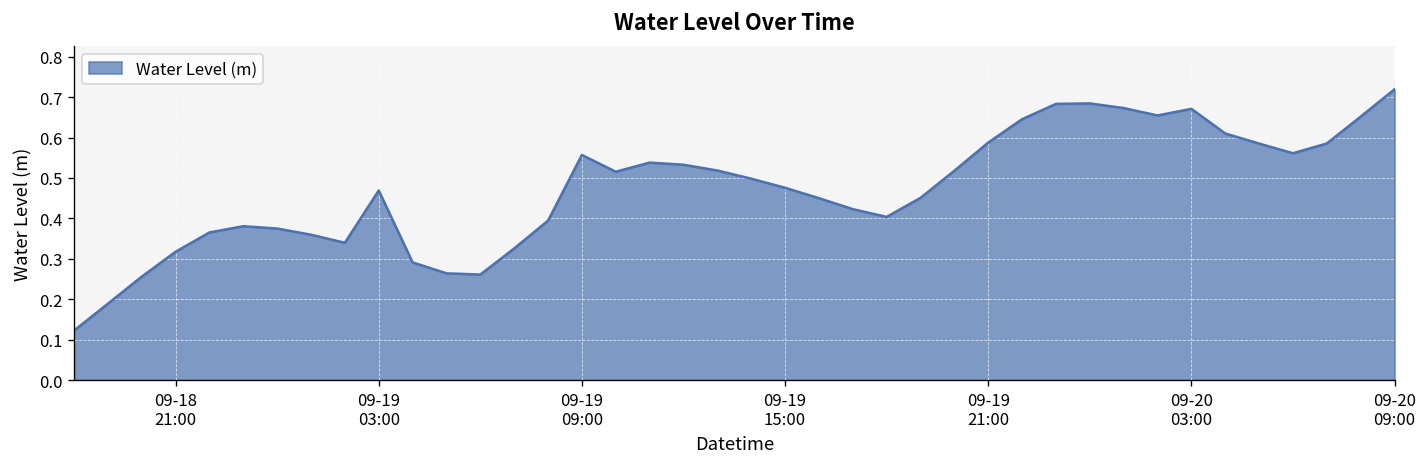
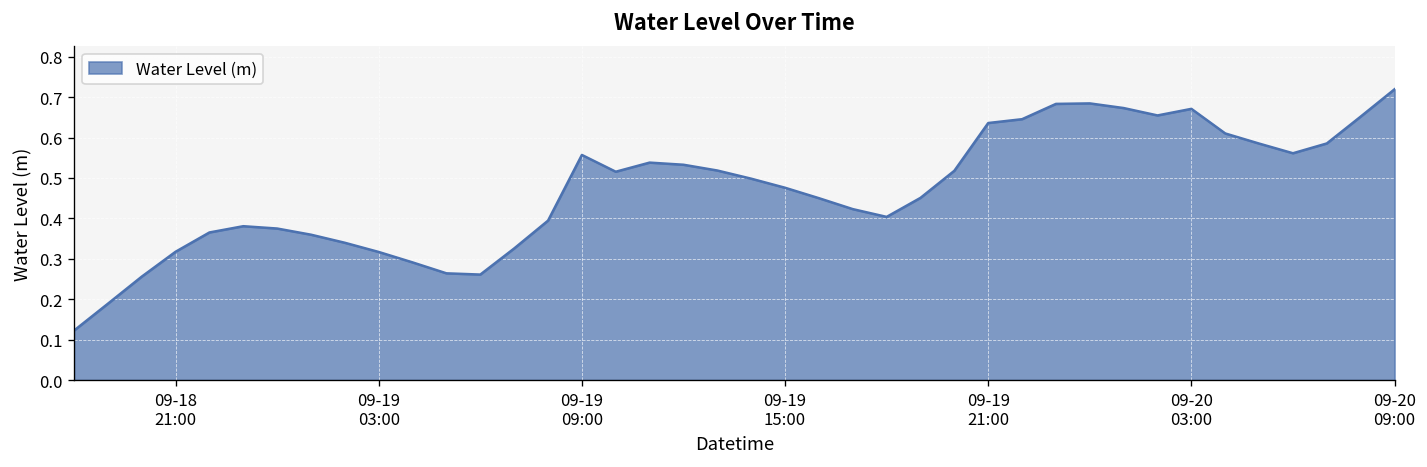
09-19 03:00: 0.47 -> 0.32
09-19 21:00: 0.59 -> 0.64
